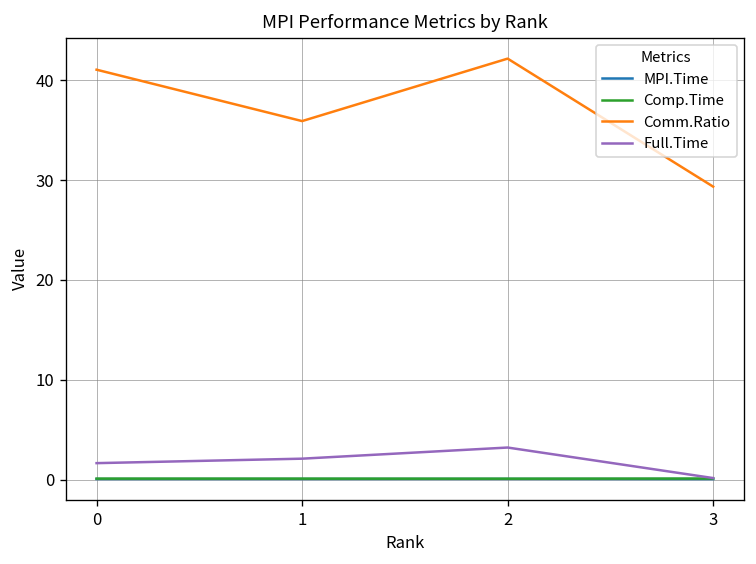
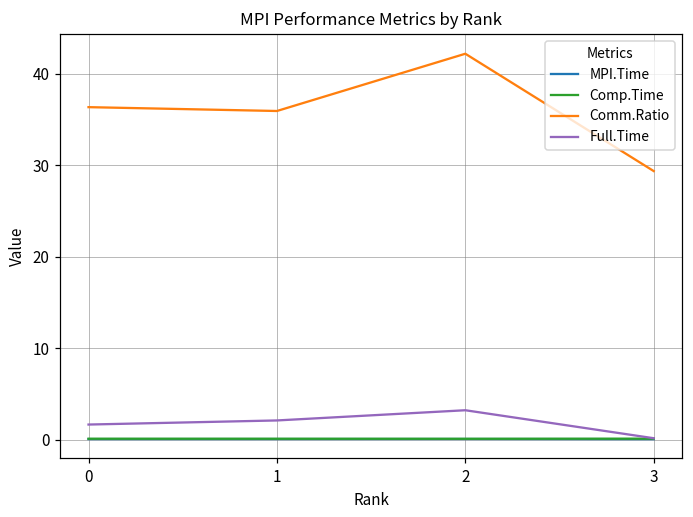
Comm.Ratio, 0: 41 -> 36
